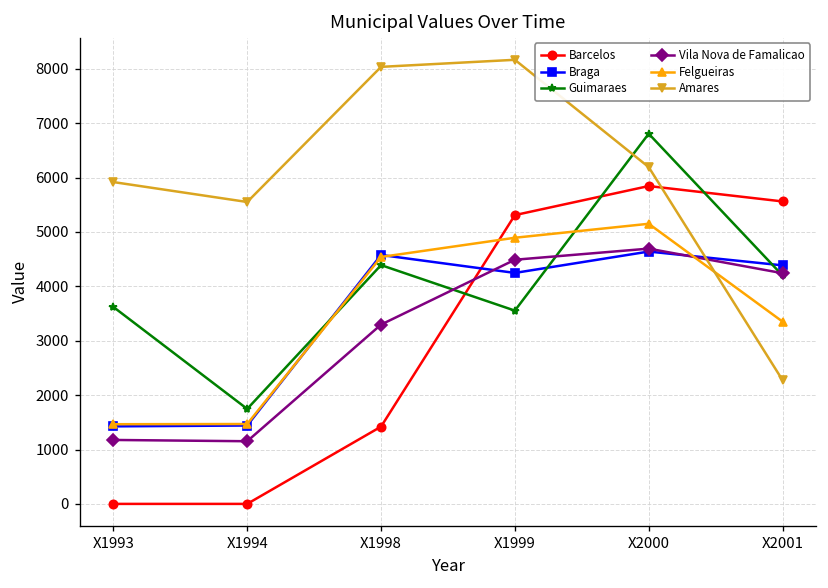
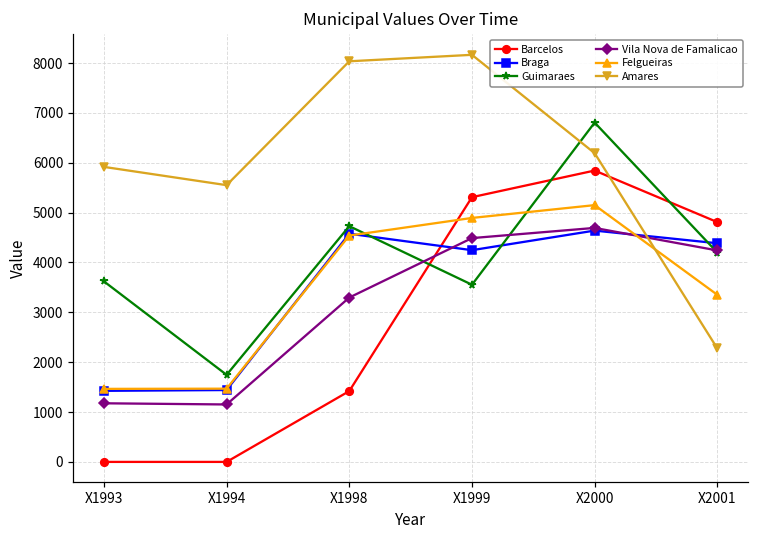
Guimaraes, X1998: 4400 -> 4700
Barcelos, X2001: 5600 -> 4800
